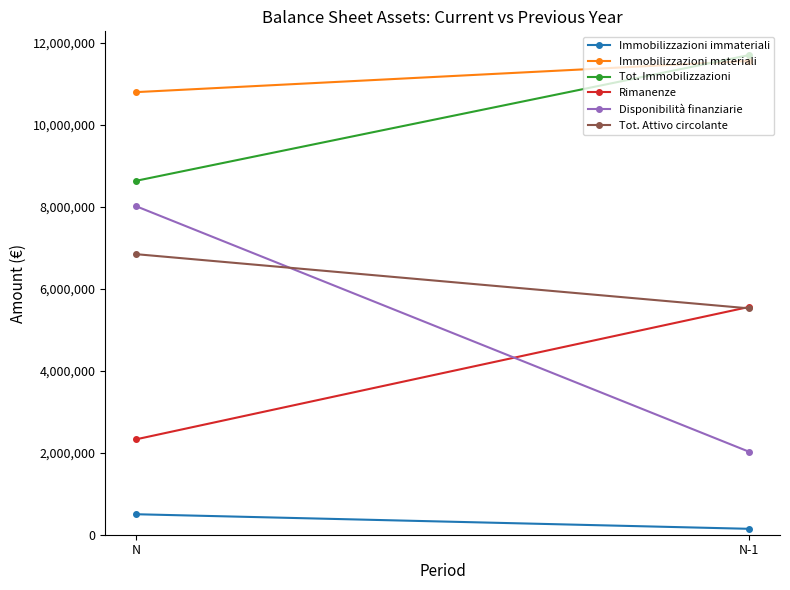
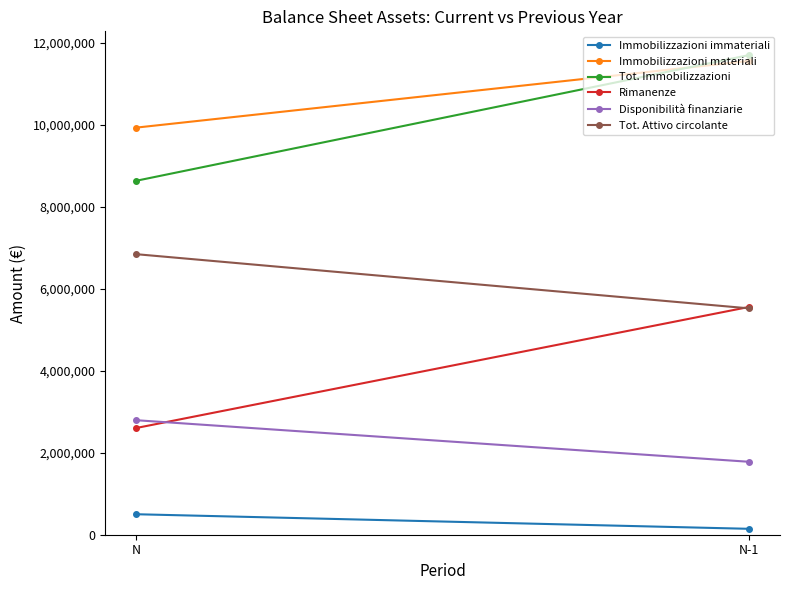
Immobilizzazioni materiali, N: 10,800,000 -> 9,900,000
Rimanenze, N: 2,300,000 -> 2,600,000
Disponibilità finanziarie, N: 8,000,000 -> 2,800,000
Disponibilità finanziarie, N-1: 2,000,000 -> 1,800,000
